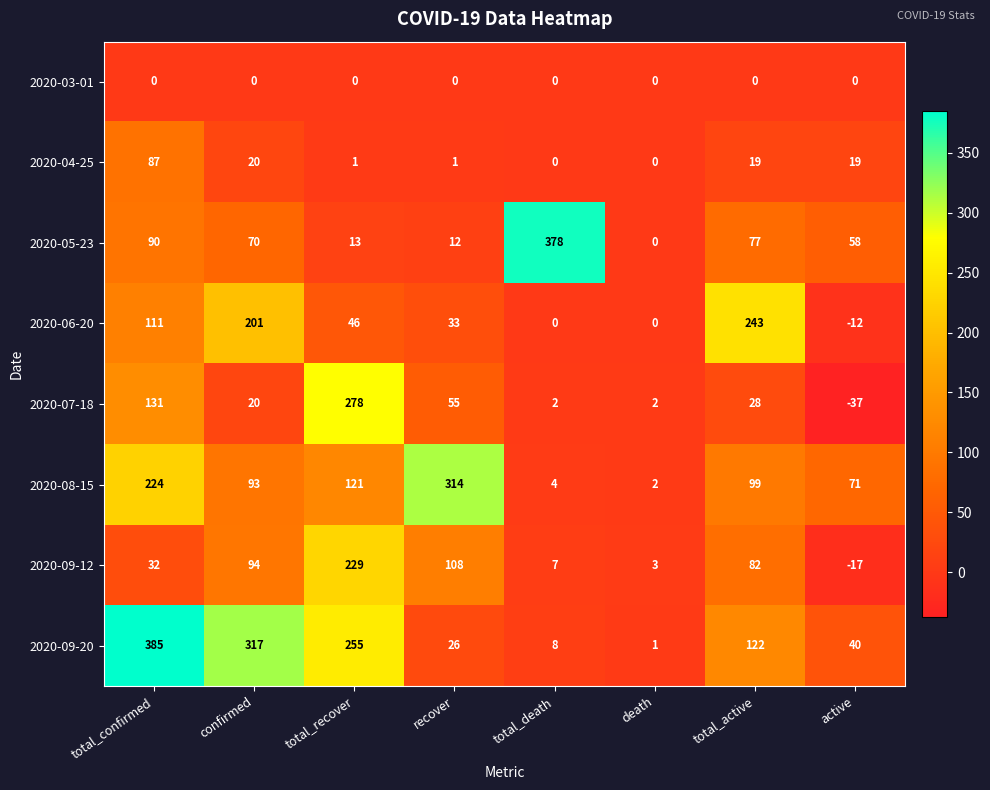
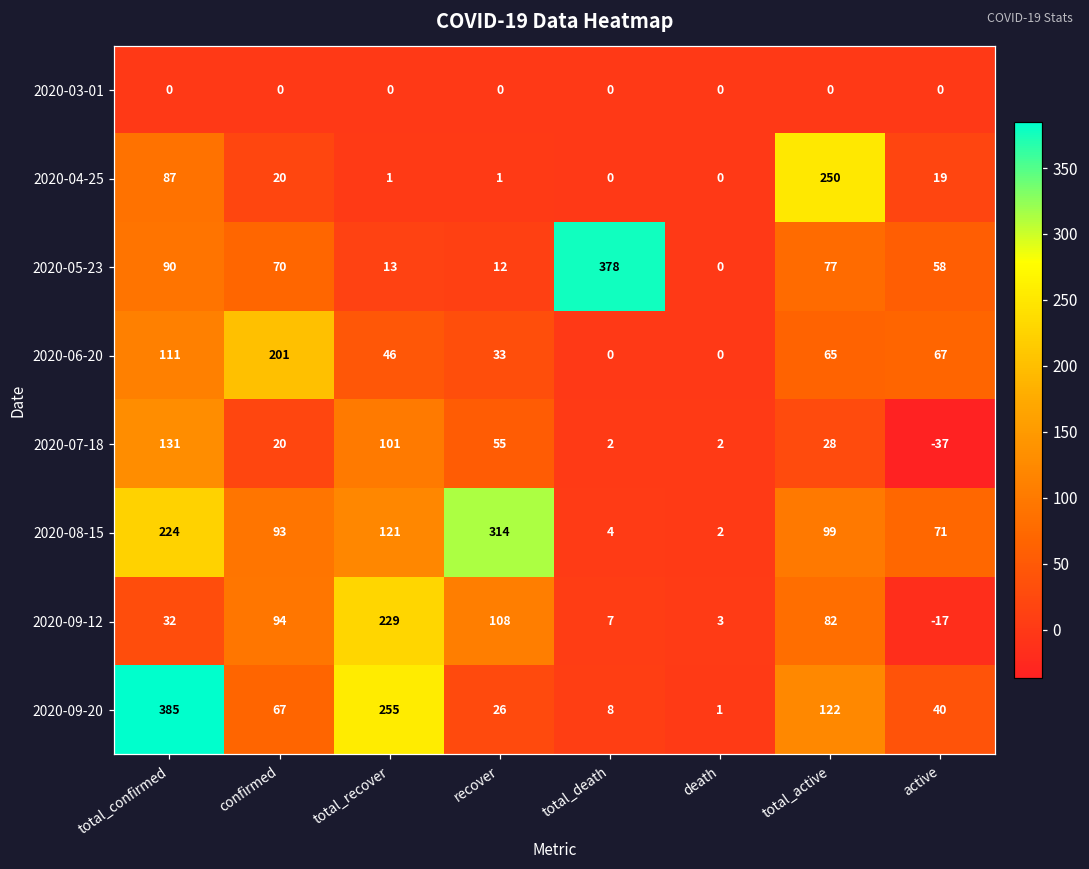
2020-04-25, total_active: 19 -> 250
2020-06-20, total_active: 243 -> 65
2020-06-20, active: -12 -> 67
2020-07-18, total_recover: 278 -> 101
2020-09-20, confirmed: 317 -> 67
